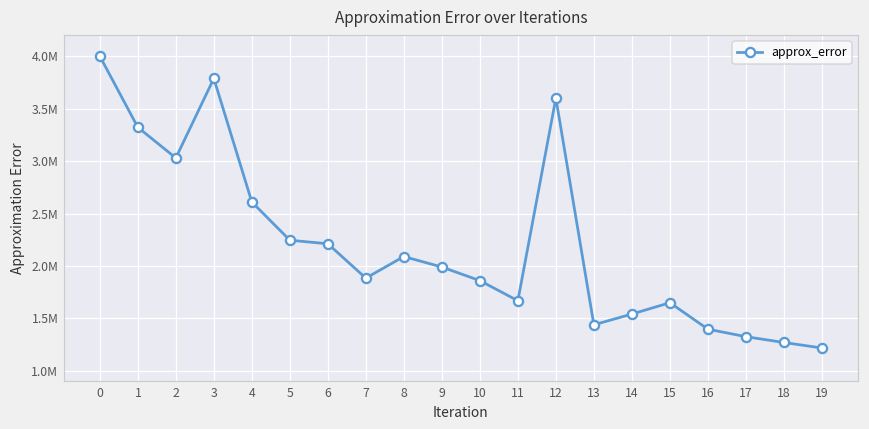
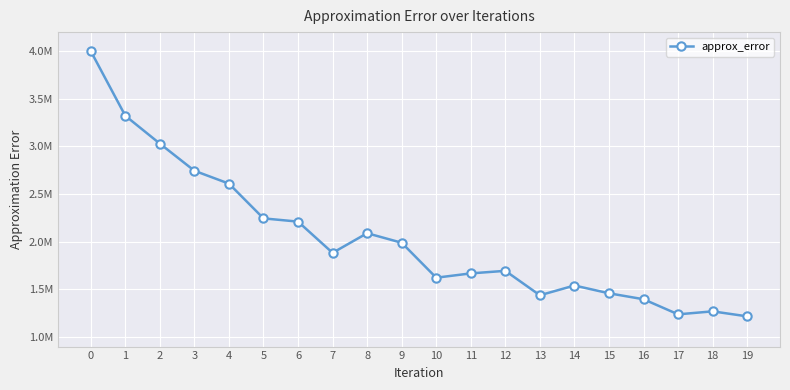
3: 3800000 -> 2700000
10: 1900000 -> 1600000
12: 3600000 -> 1700000
15: 1600000 -> 1500000
17: 1300000 -> 1200000
